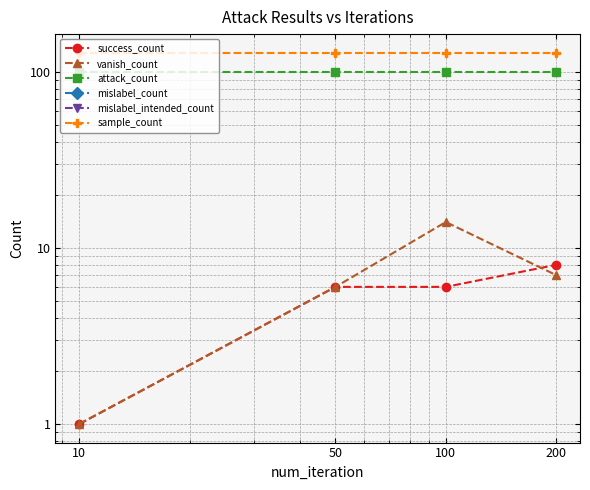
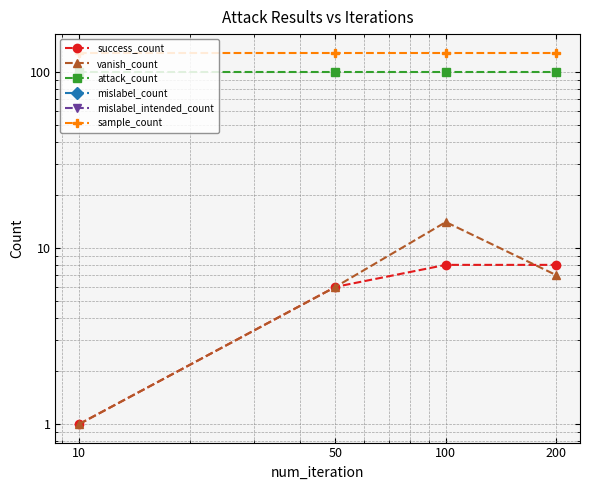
success_count, 100: 6 -> 8
